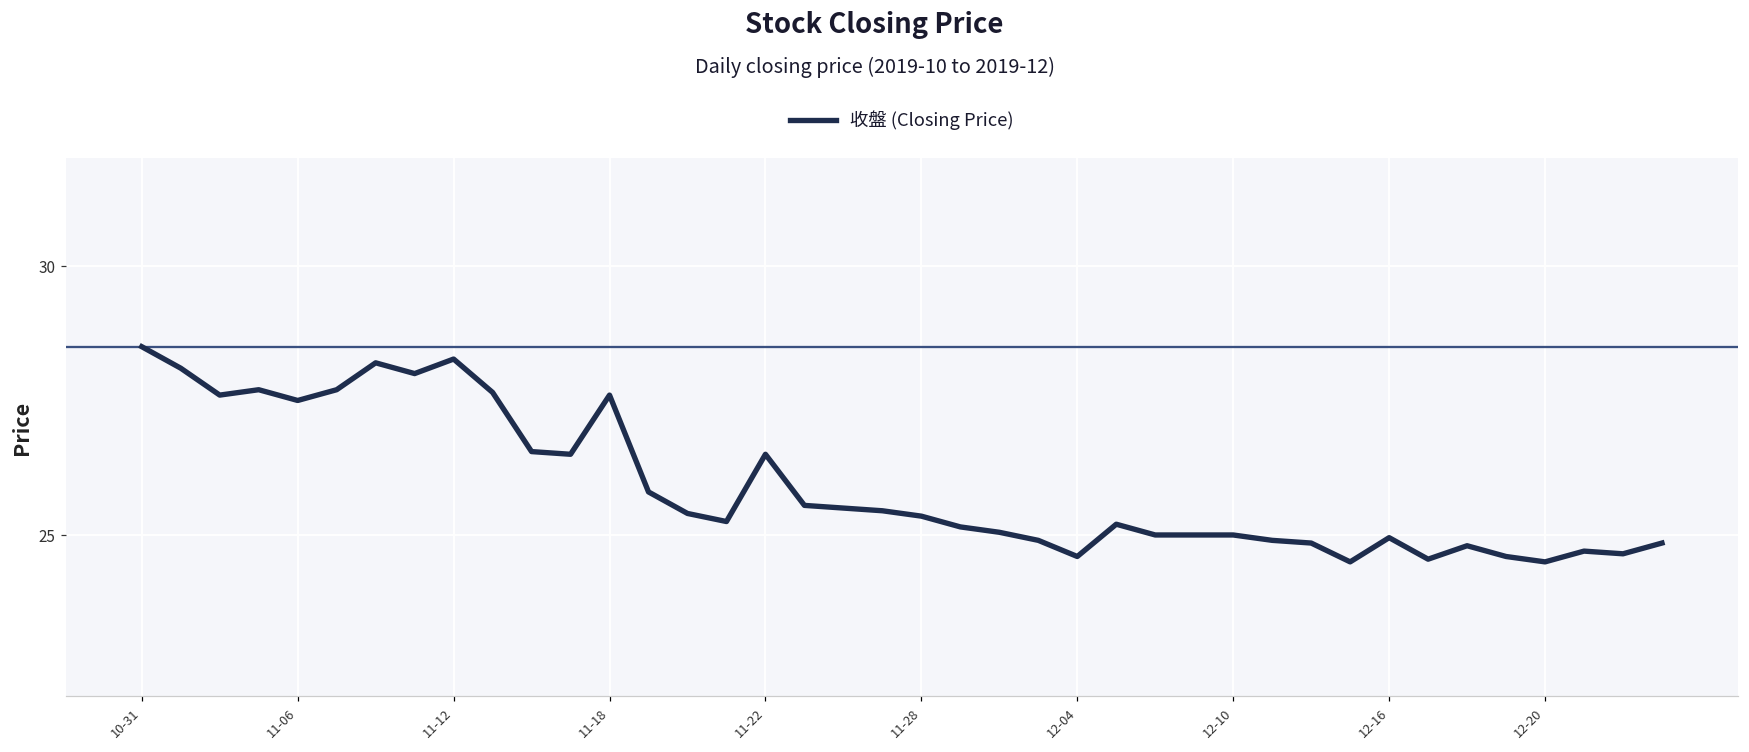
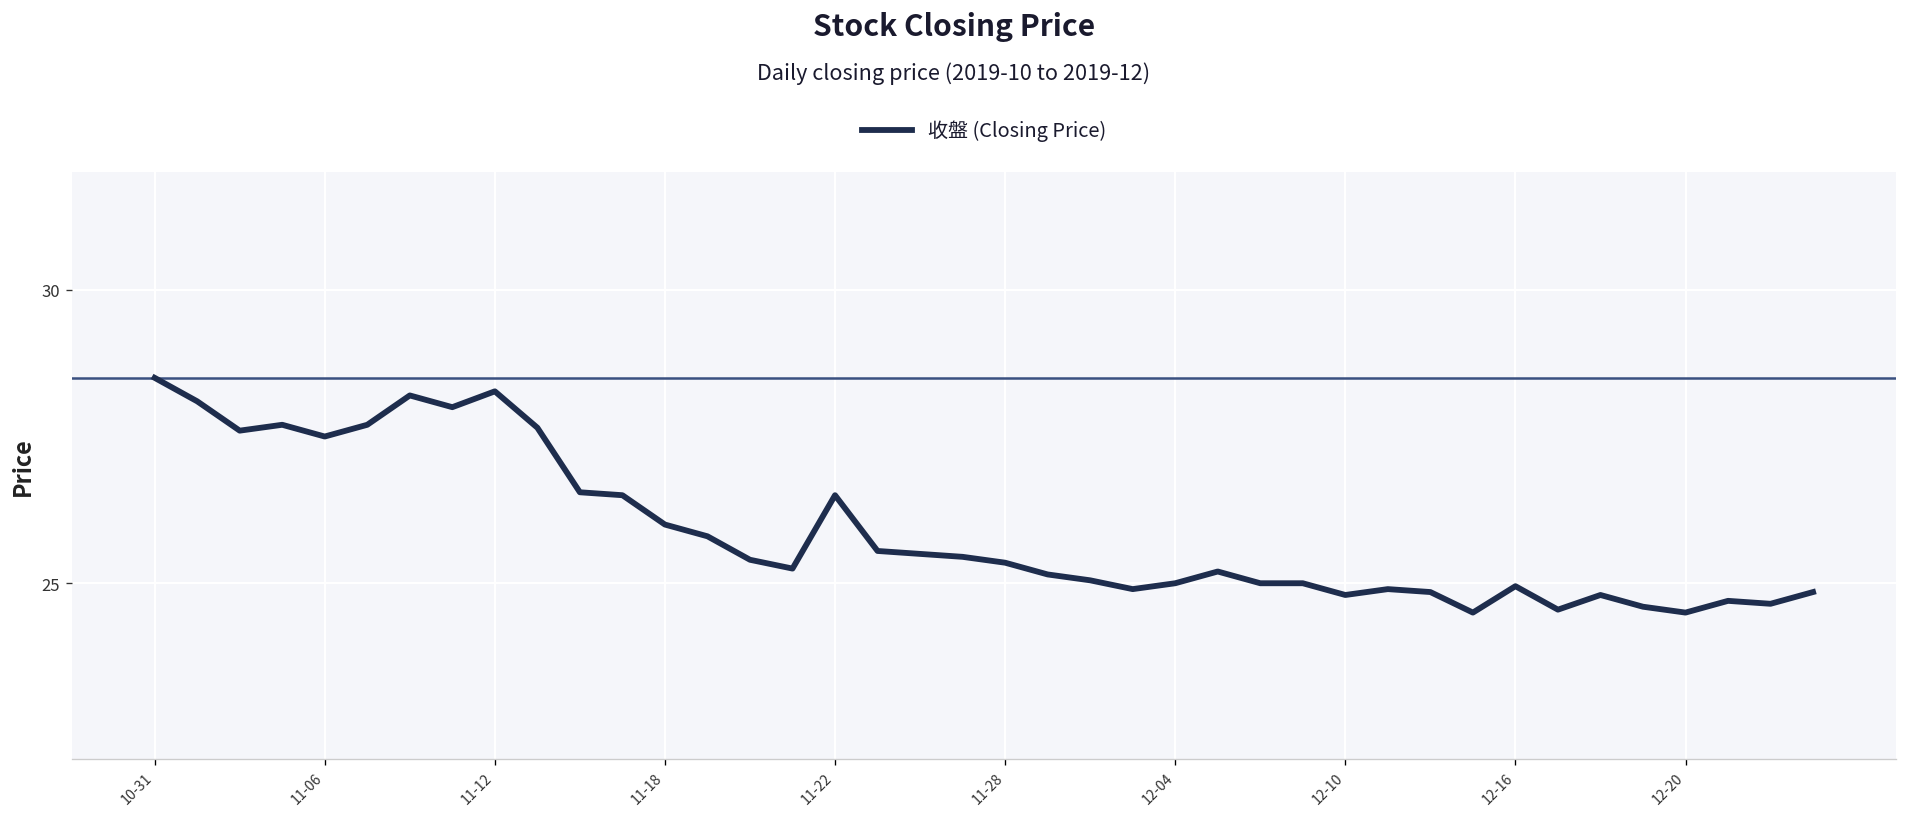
11-18: 27.6 -> 26.0
12-04: 24.6 -> 25.0
12-10: 25.0 -> 24.8
